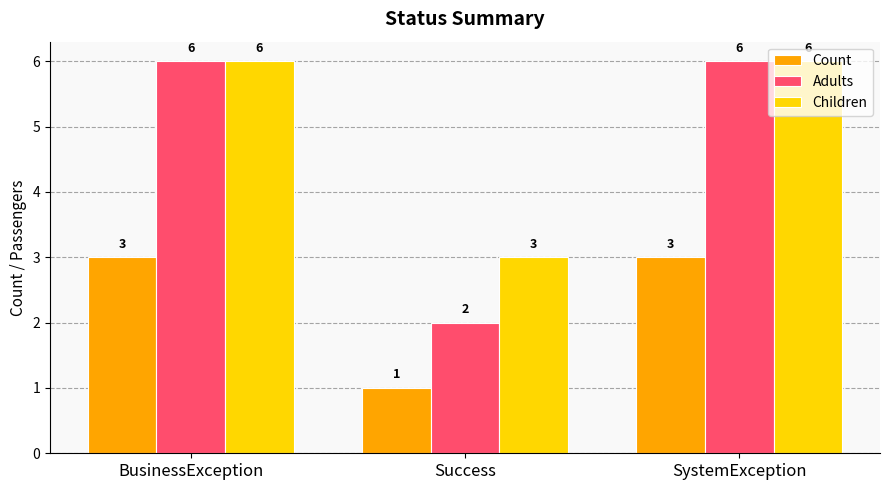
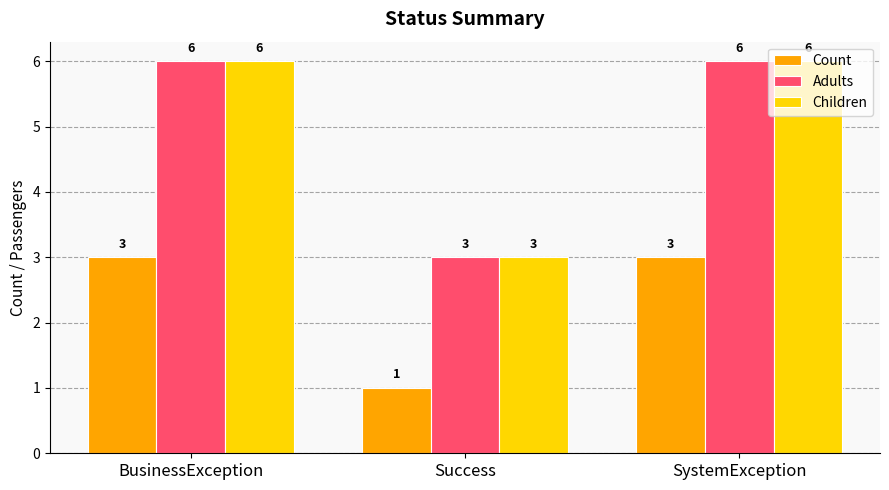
Adults, Success: 2 -> 3
